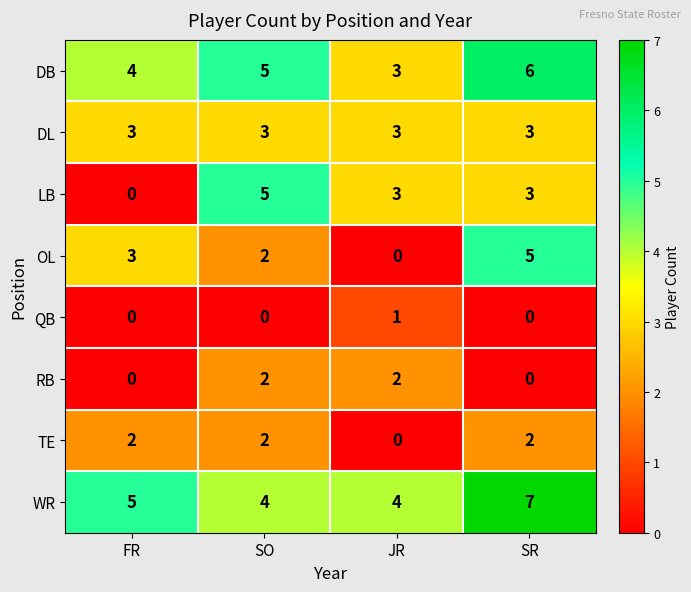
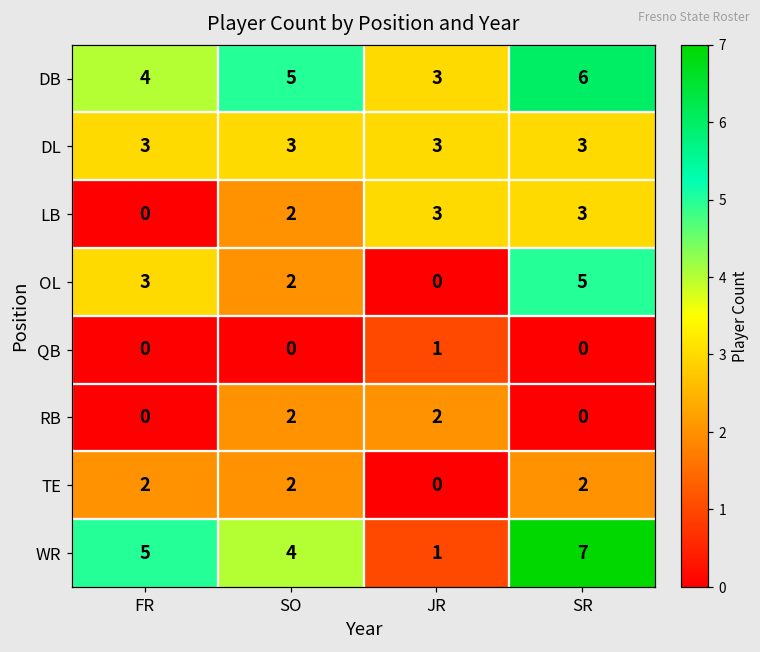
LB, SO: 5 -> 2
WR, JR: 4 -> 1
